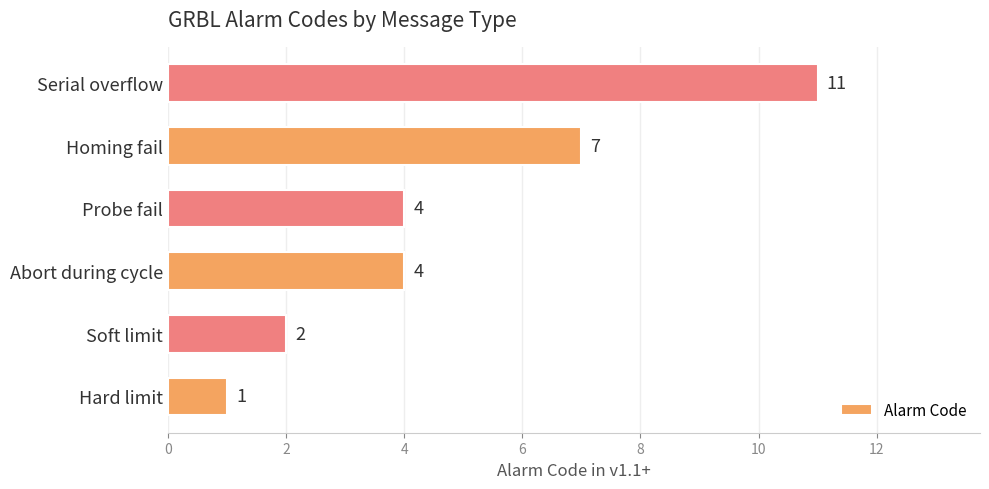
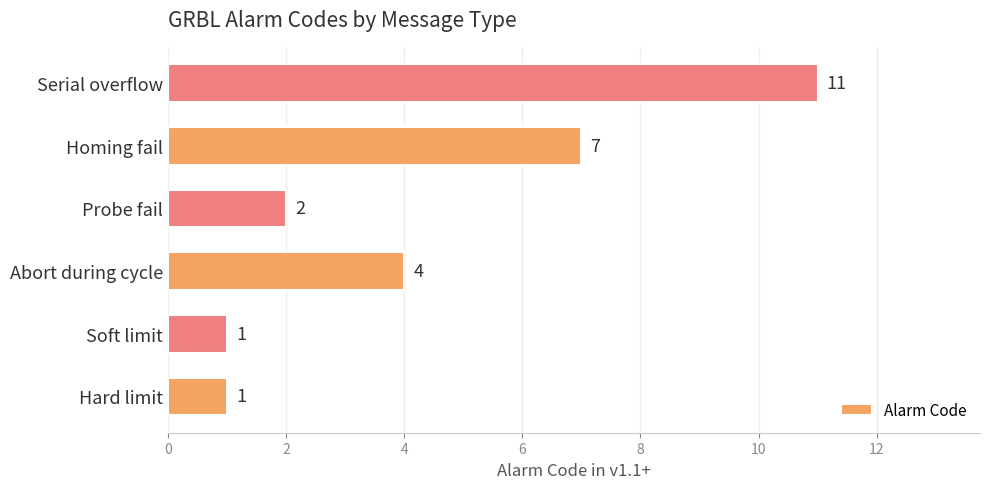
Probe fail: 4 -> 2
Soft limit: 2 -> 1
